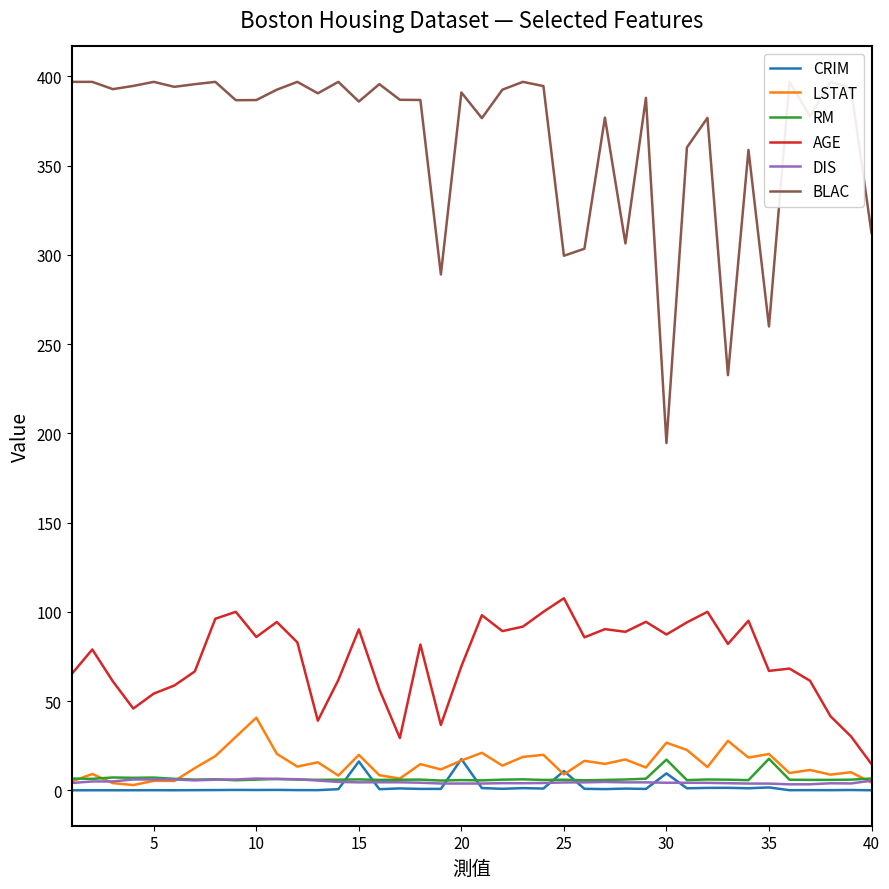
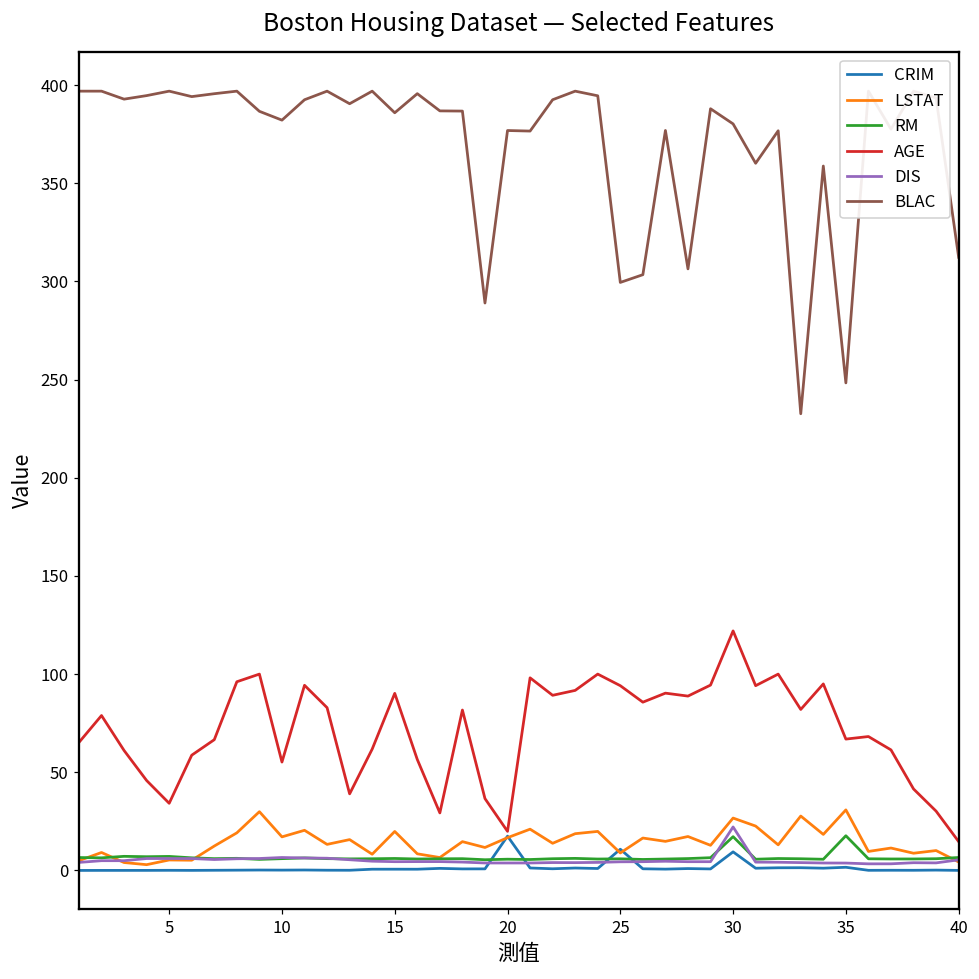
AGE, 5: 54 -> 34
LSTAT, 10: 41 -> 17
AGE, 10: 86 -> 55
BLAC, 10: 387 -> 382
CRIM, 15: 16 -> 1
AGE, 20: 70 -> 20
BLAC, 20: 391 -> 377
AGE, 25: 108 -> 94
AGE, 30: 87 -> 122
DIS, 30: 4 -> 22
BLAC, 30: 195 -> 380
LSTAT, 35: 20 -> 31
BLAC, 35: 260 -> 248
